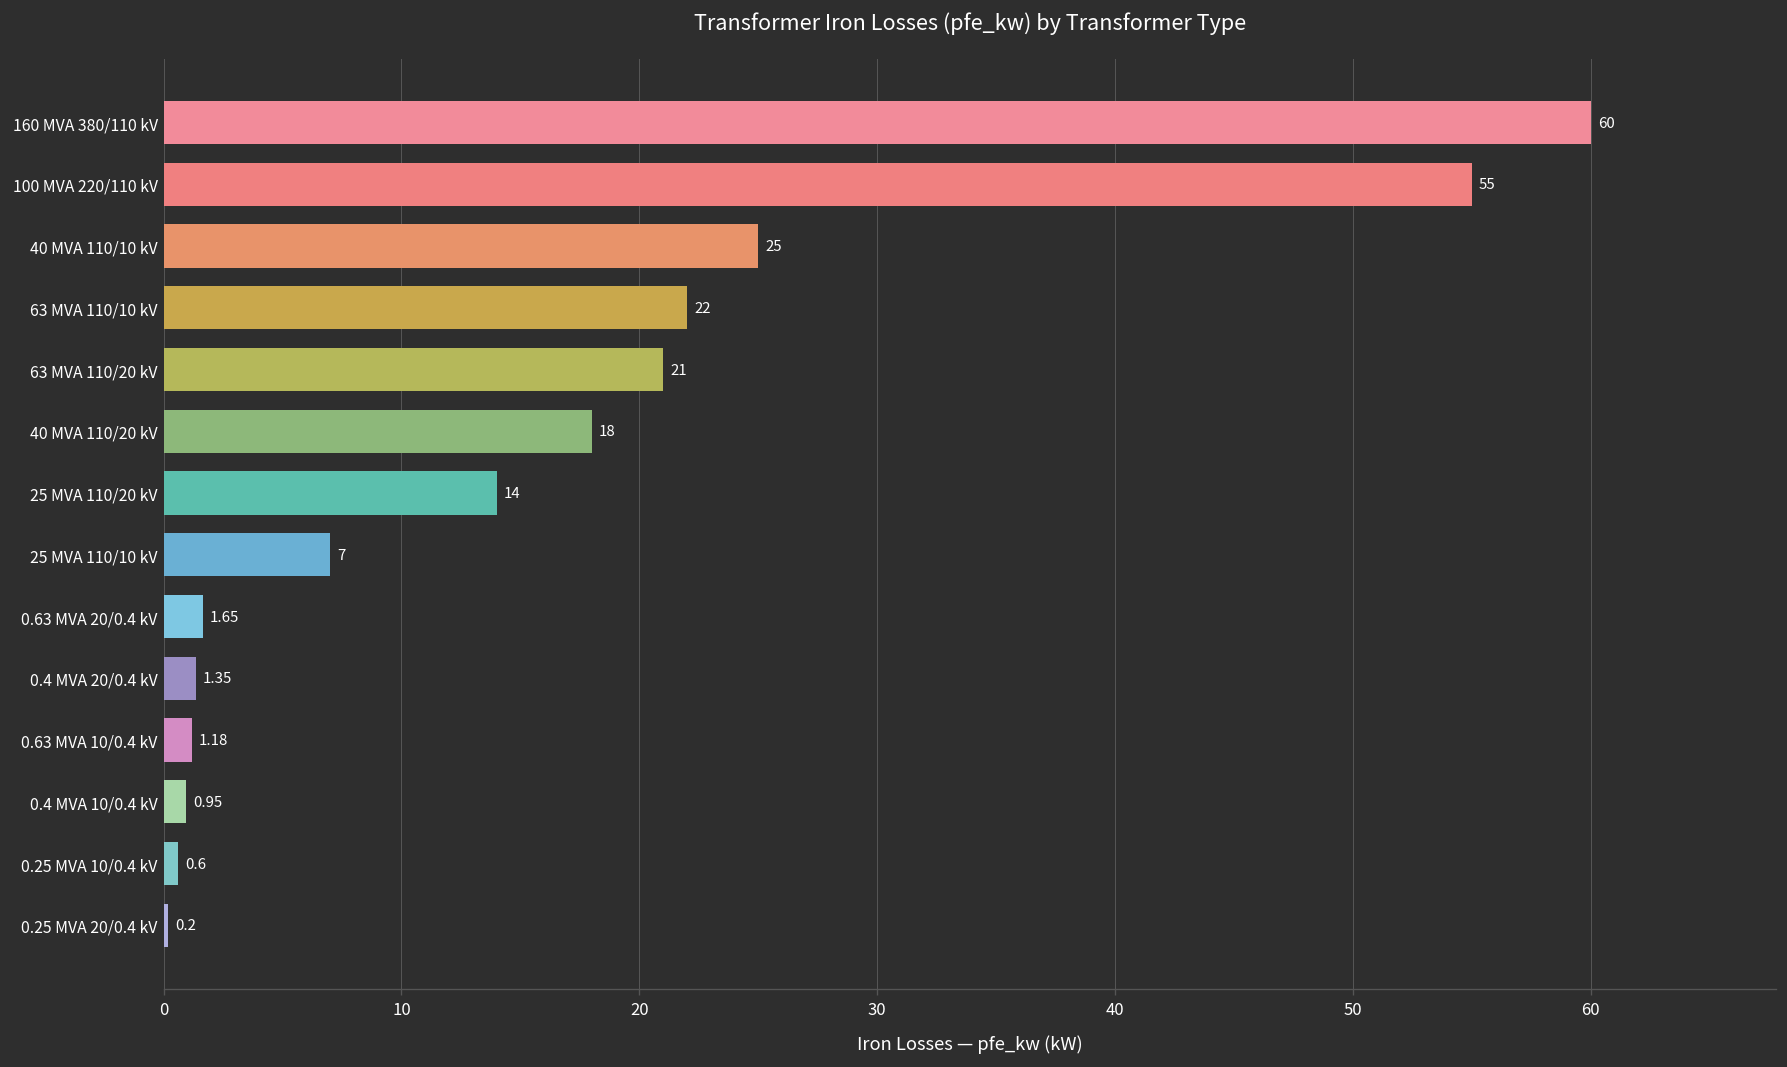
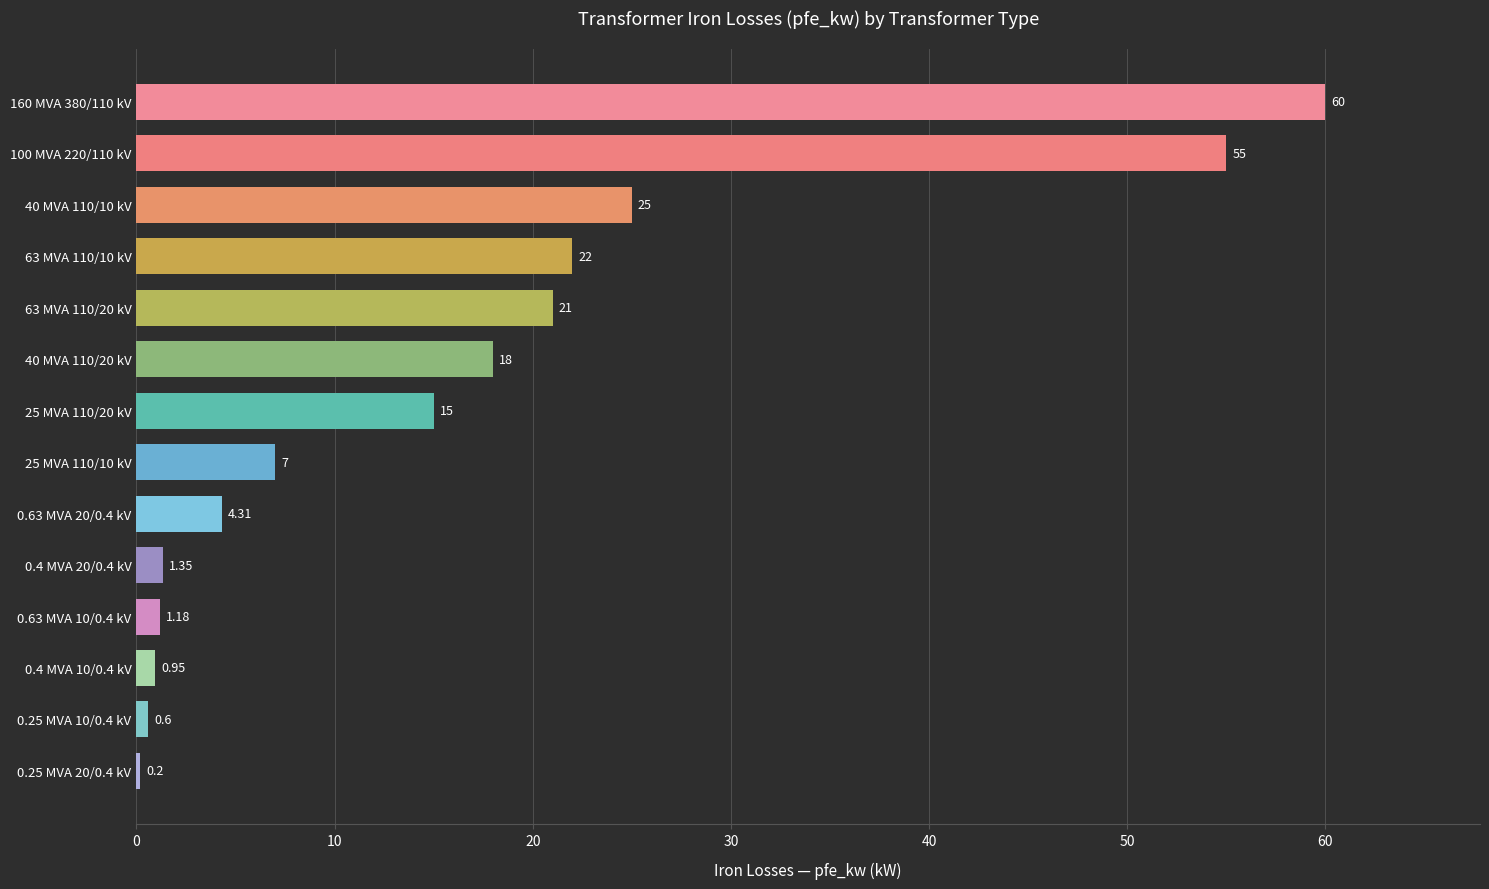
25 MVA 110/20 kV: 14 -> 15
0.63 MVA 20/0.4 kV: 1.65 -> 4.31
